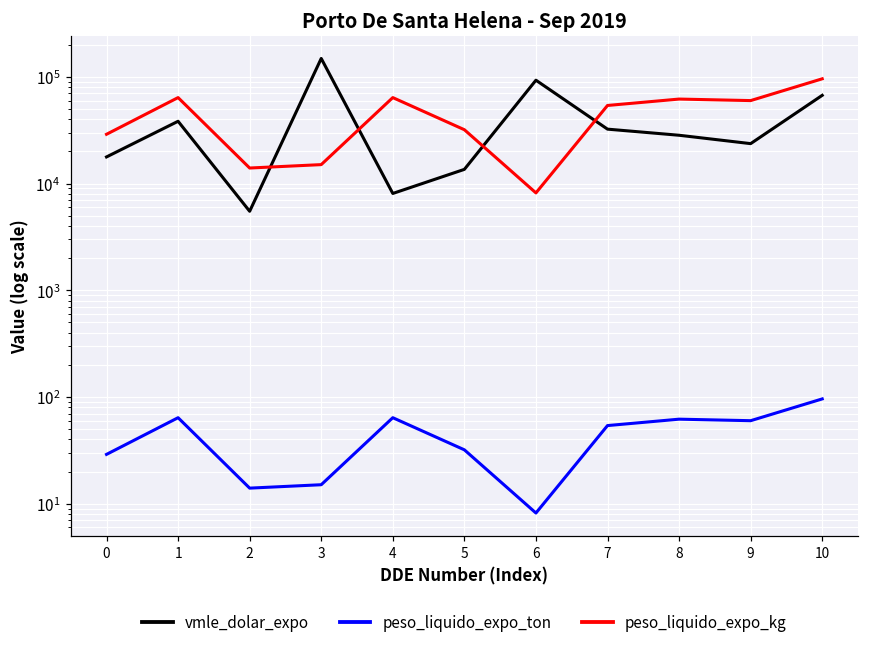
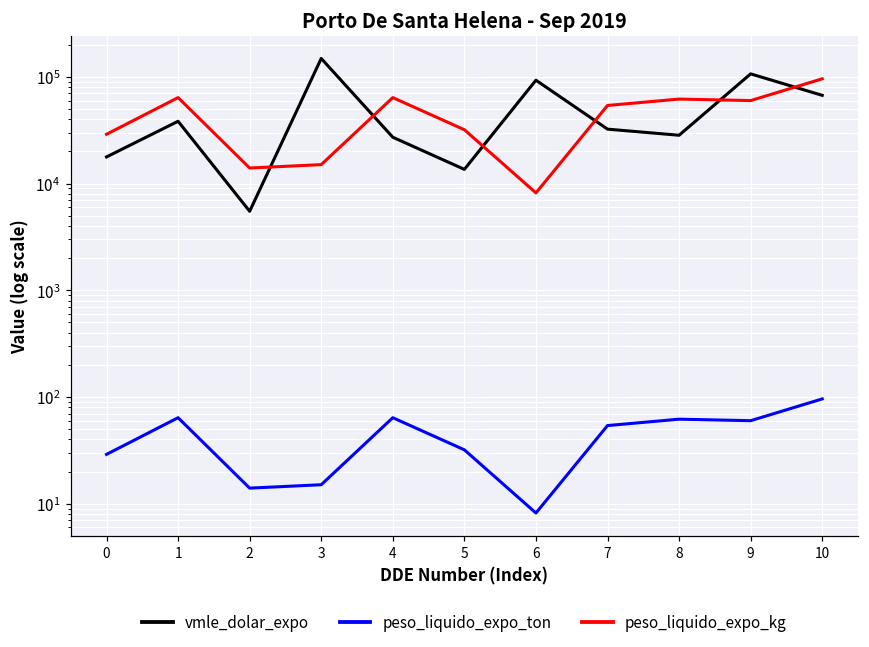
vmle_dolar_expo, 4: 8000 -> 27000
vmle_dolar_expo, 9: 24000 -> 110000
